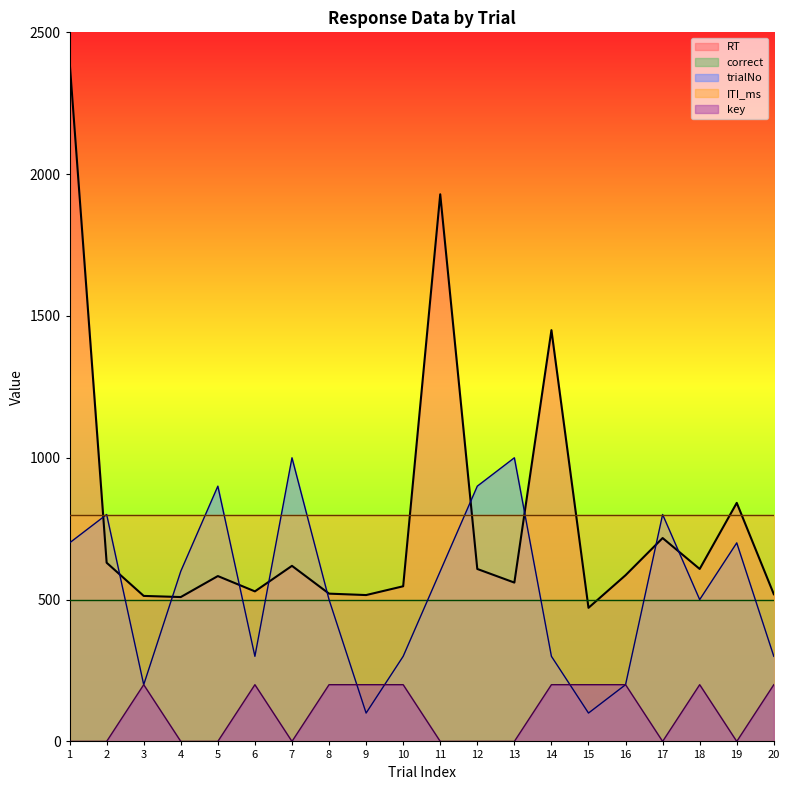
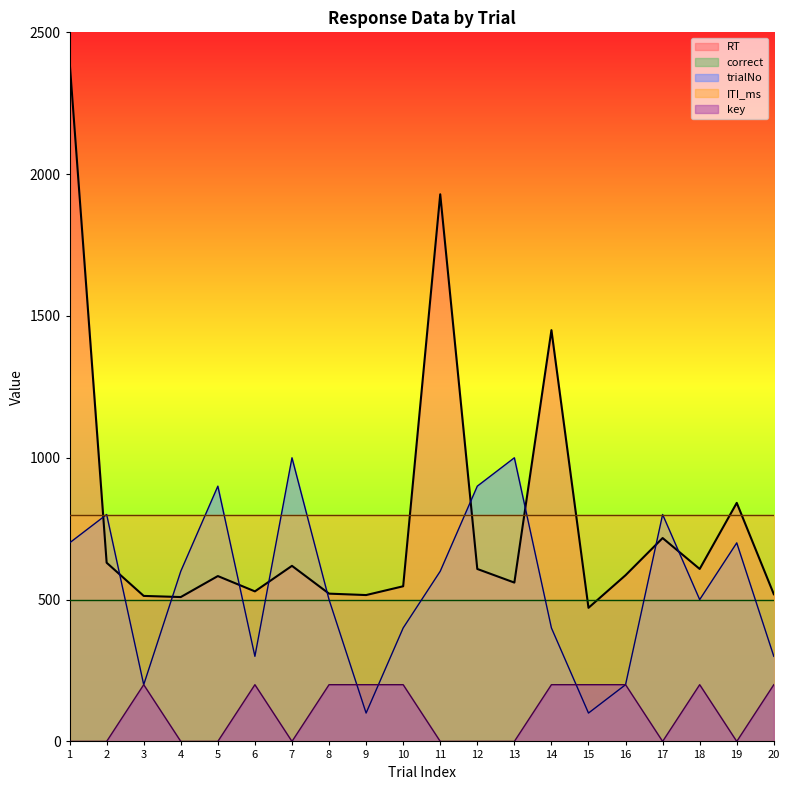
trialNo, 10: 300 -> 400
trialNo, 14: 300 -> 400
